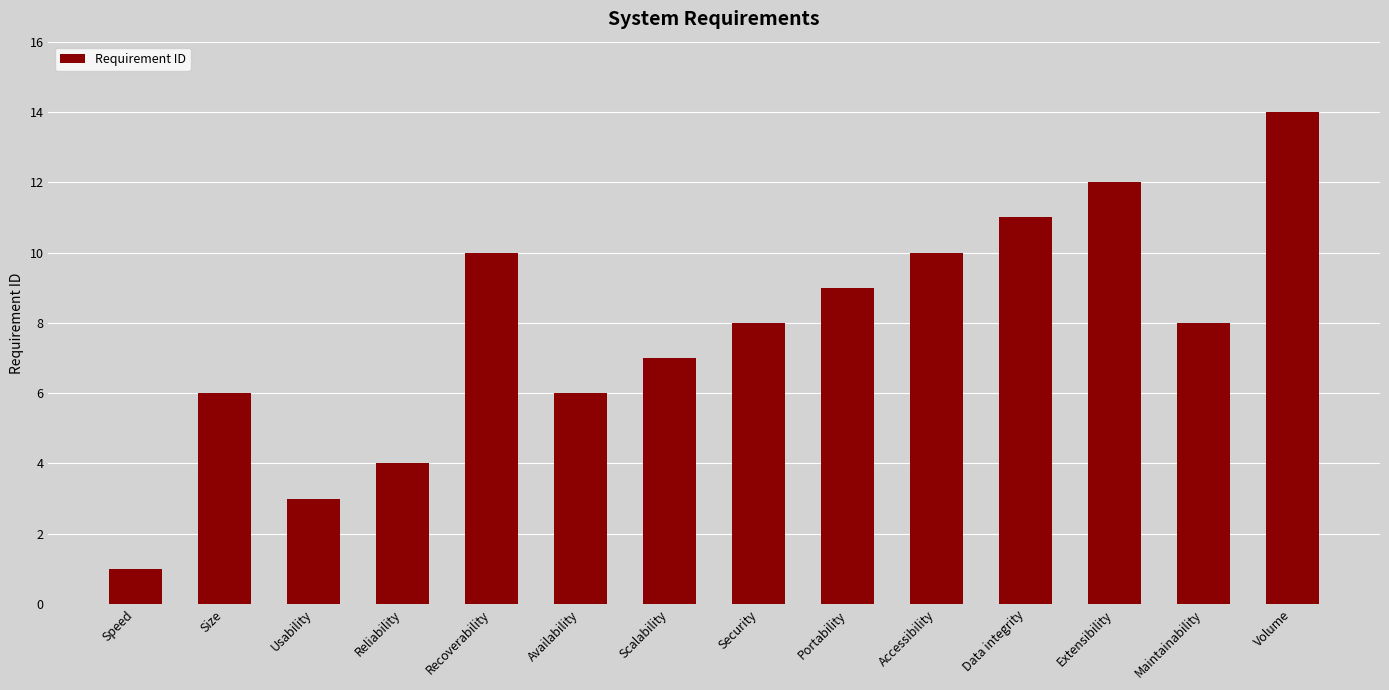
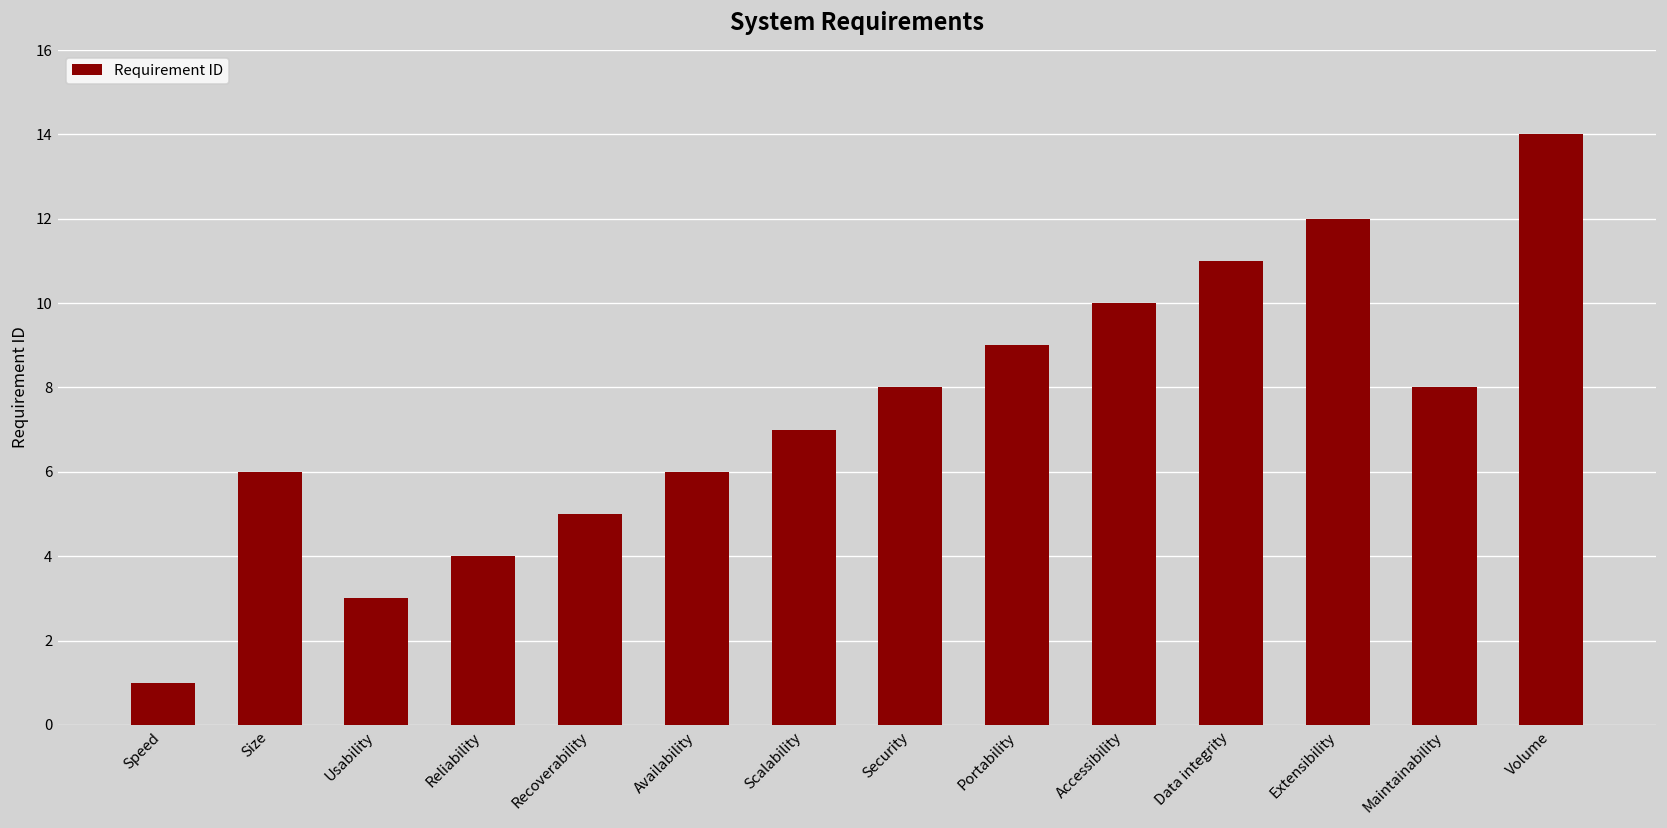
Recoverability: 10 -> 5
